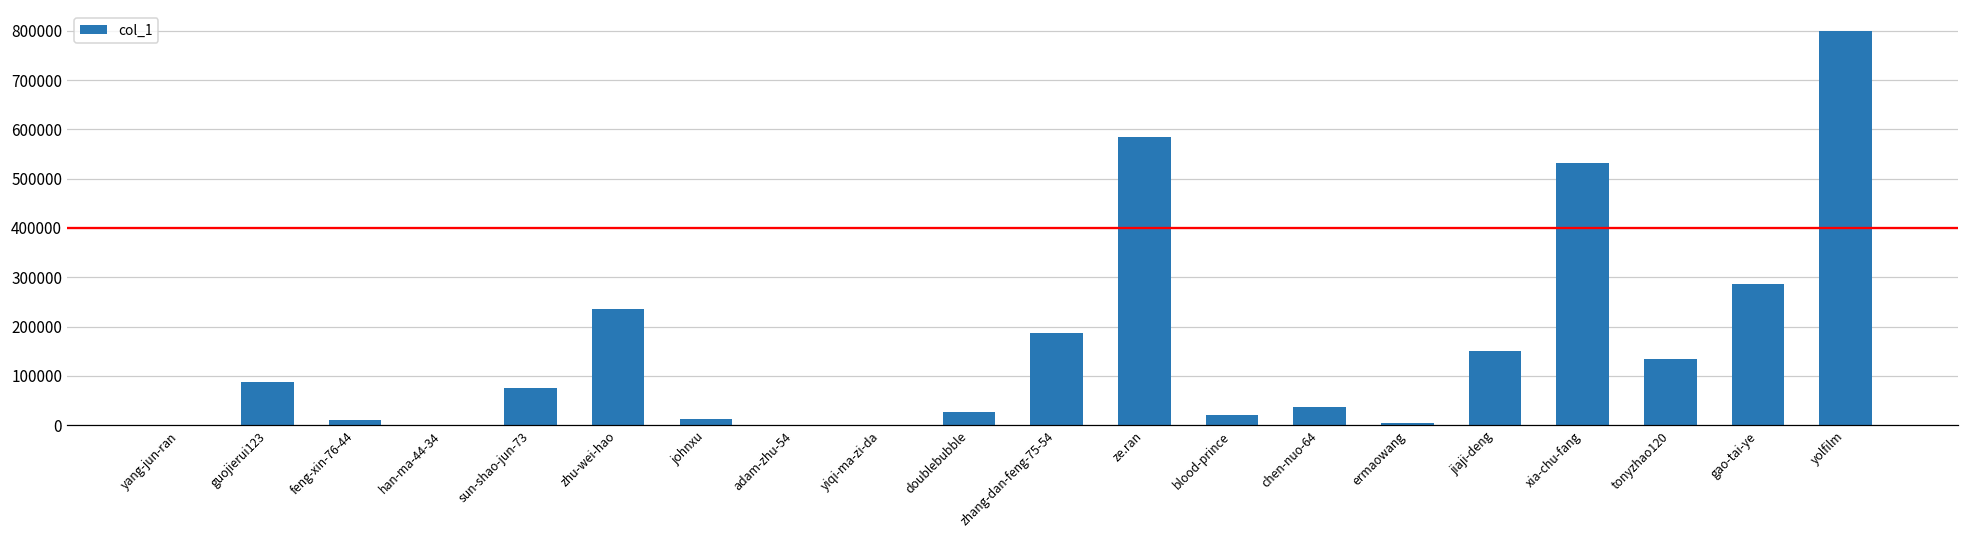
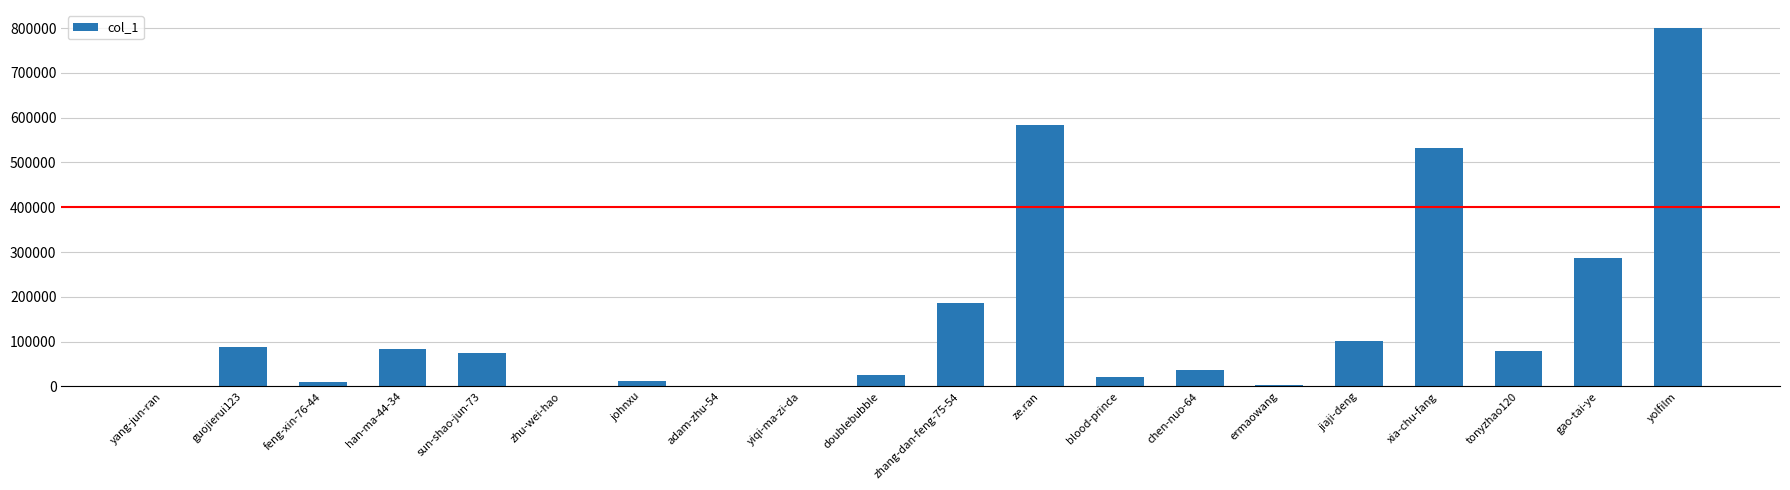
han-ma-44-34: 0 -> 80000
zhu-wei-hao: 230000 -> 0
jiaji-deng: 150000 -> 100000
tonyzhao120: 130000 -> 80000
